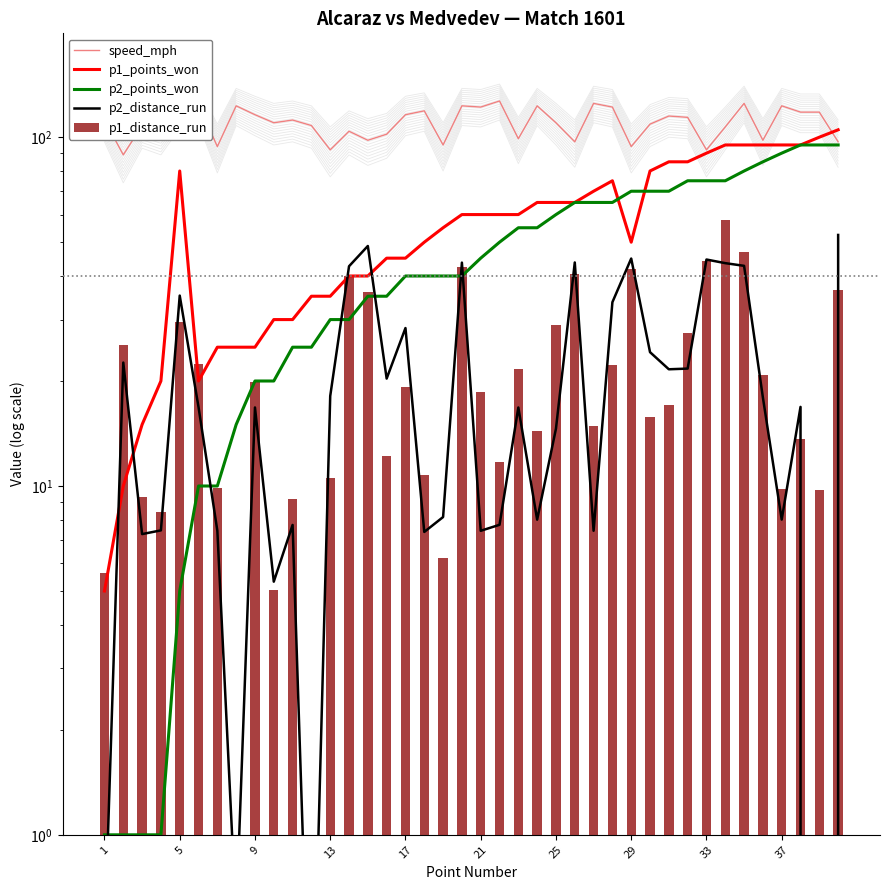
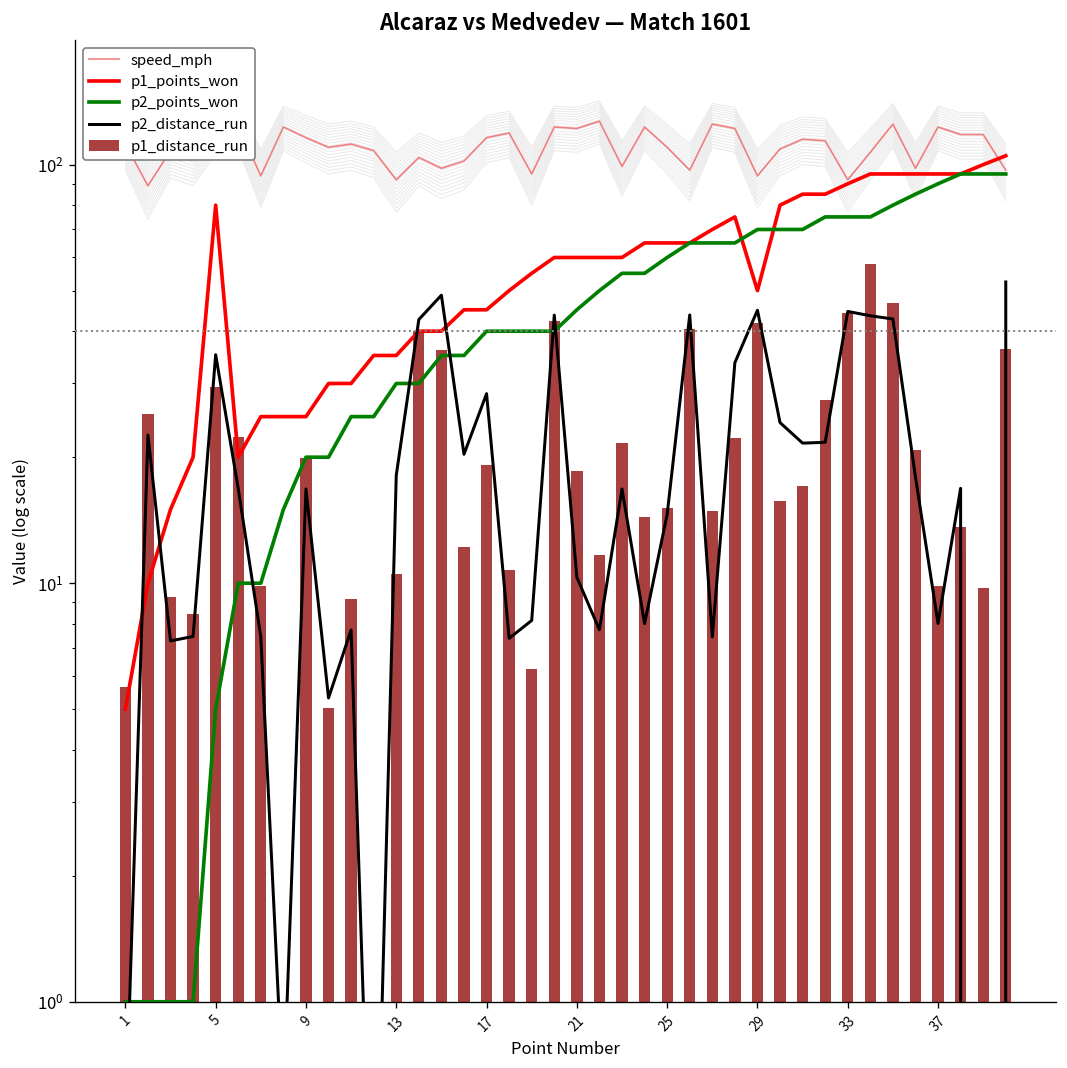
p2_distance_run, 21: 7.4 -> 10.3
p1_distance_run, 25: 29 -> 15.1
